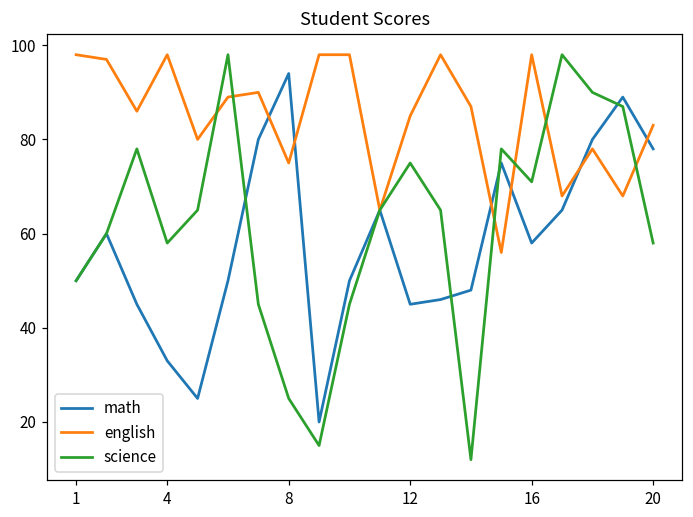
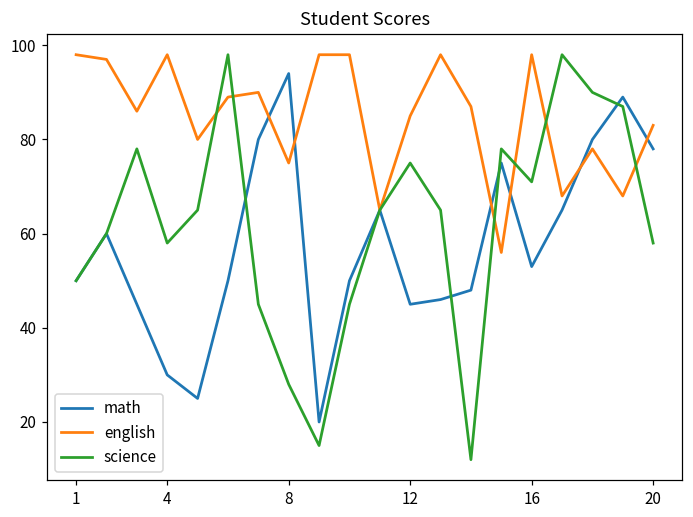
math, 4: 33 -> 30
science, 8: 25 -> 28
math, 16: 58 -> 53
